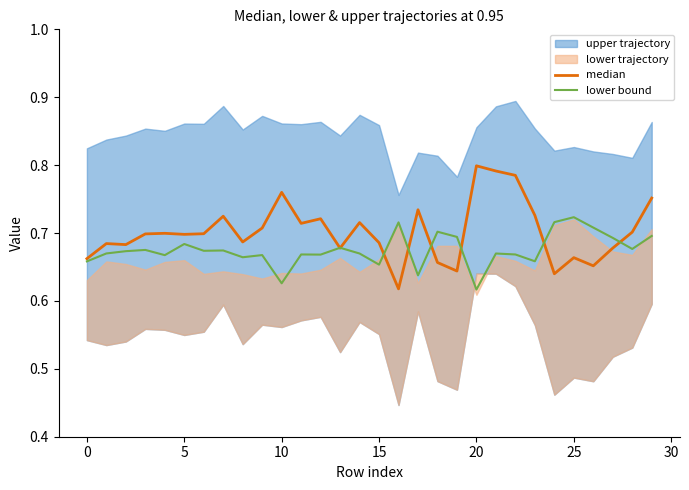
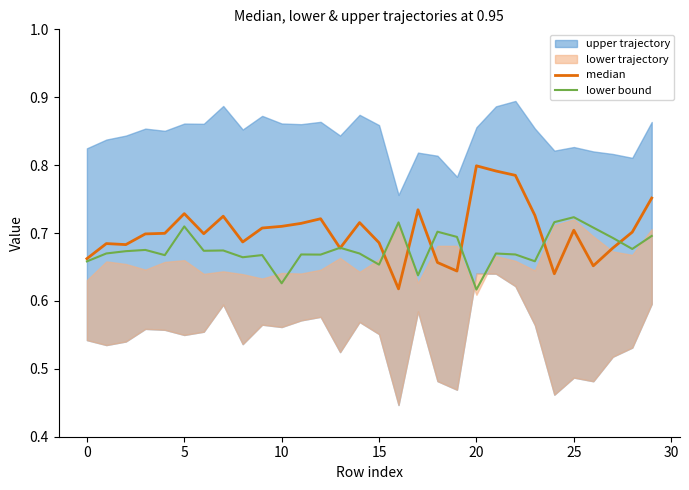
median, 5: 0.70 -> 0.73
lower bound, 5: 0.68 -> 0.71
median, 10: 0.76 -> 0.71
median, 25: 0.66 -> 0.70
